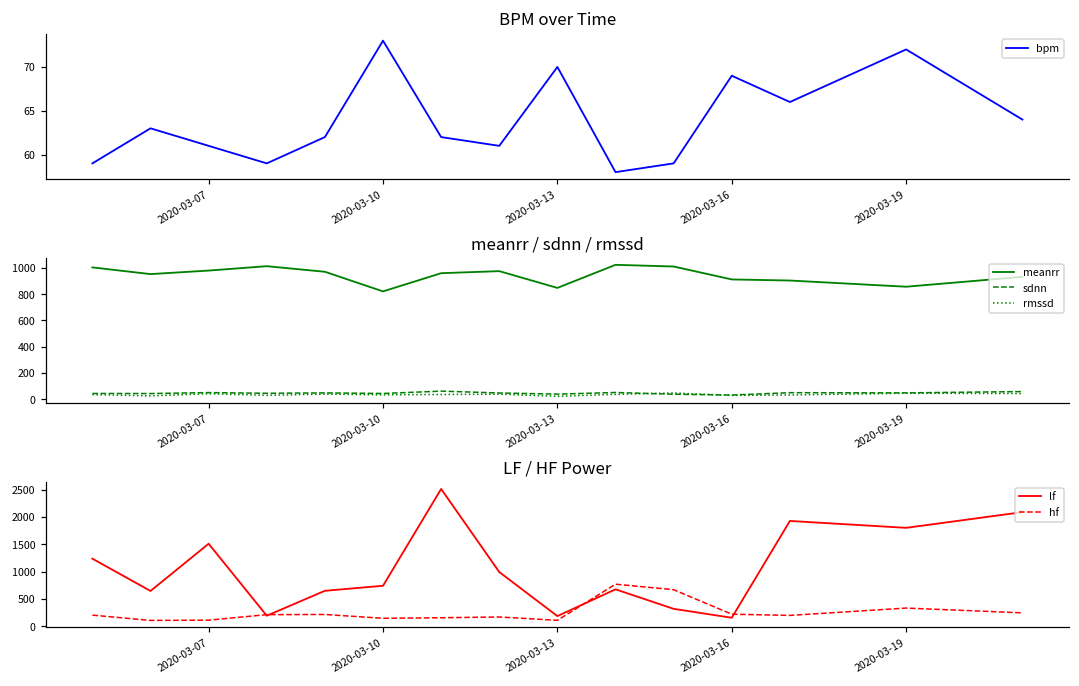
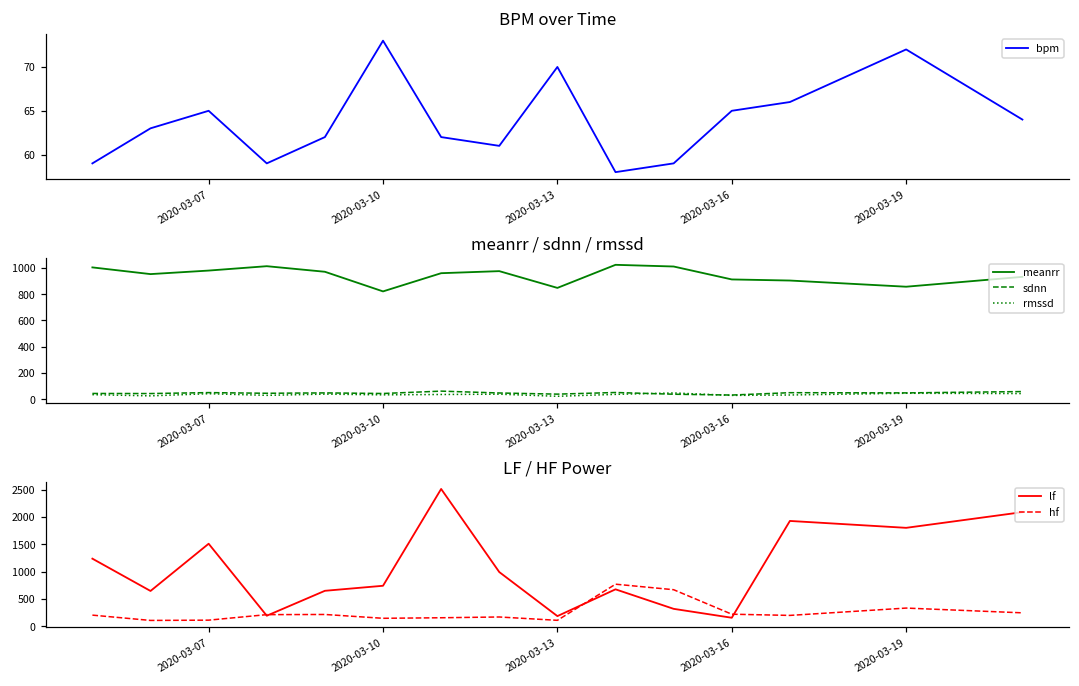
BPM over Time, 2020-03-07: 61 -> 65
BPM over Time, 2020-03-16: 69 -> 65
